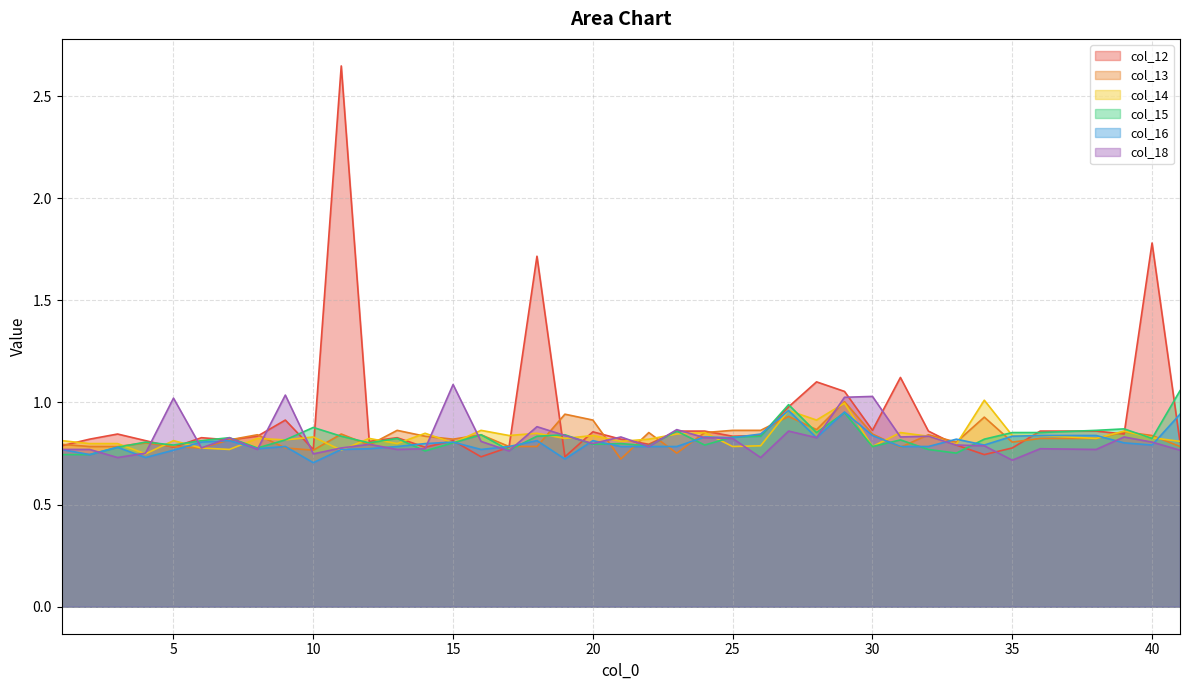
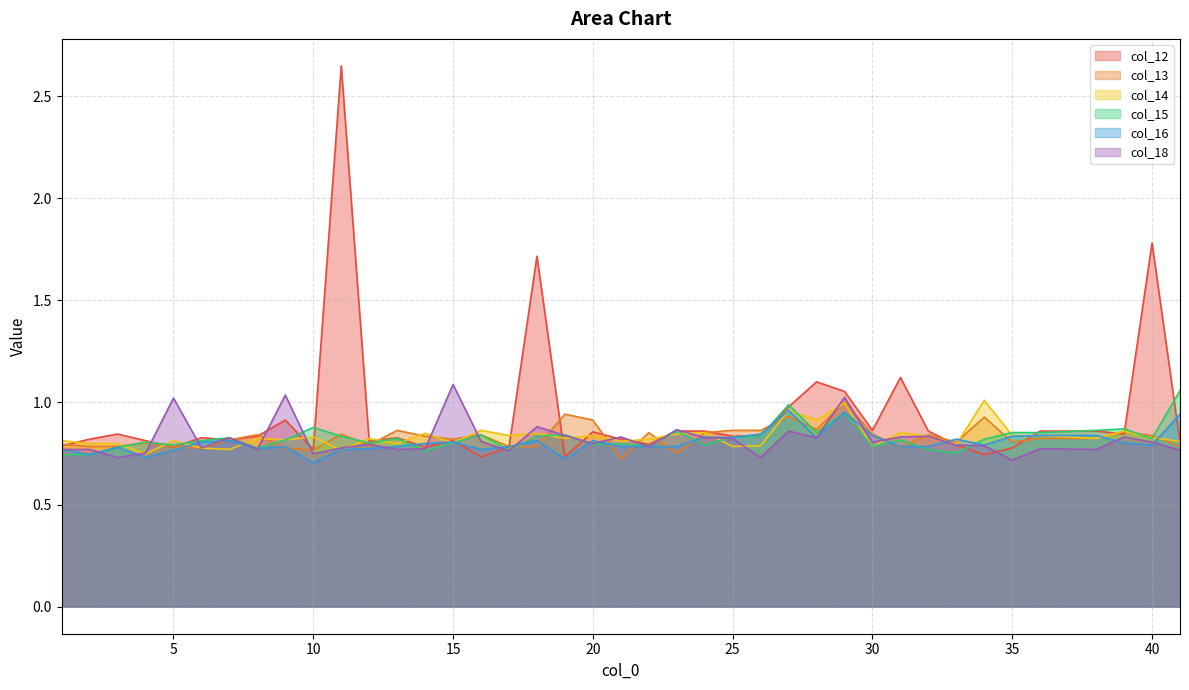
col_18, 30: 1.03 -> 0.81
